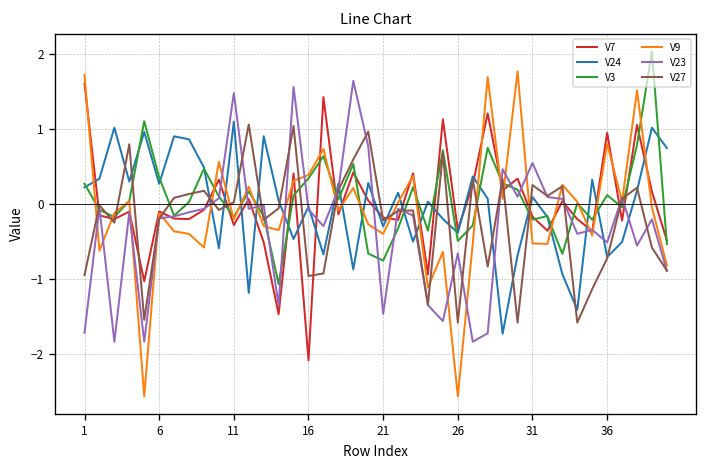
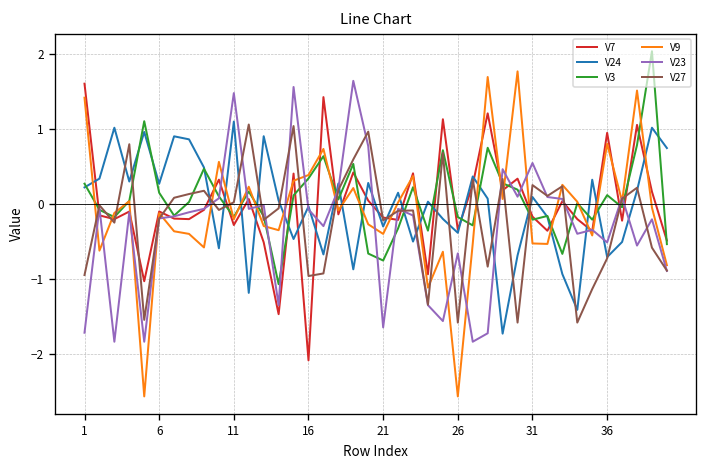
V9, 1: 1.7 -> 1.4
V3, 6: 0.4 -> 0.1
V23, 21: -1.5 -> -1.6
V3, 26: -0.5 -> -0.2
